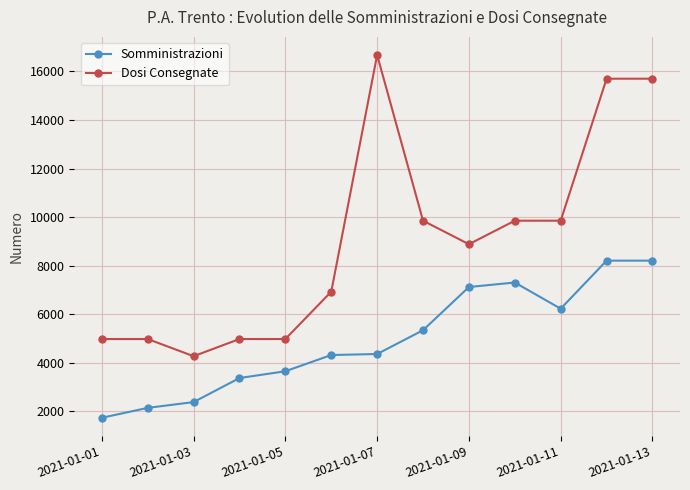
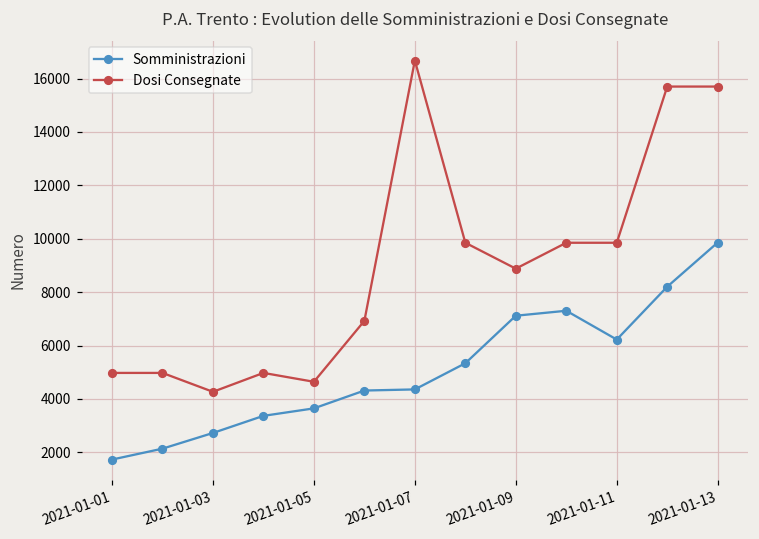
Somministrazioni, 2021-01-03: 2400 -> 2700
Dosi Consegnate, 2021-01-05: 5000 -> 4600
Somministrazioni, 2021-01-13: 8200 -> 9900
